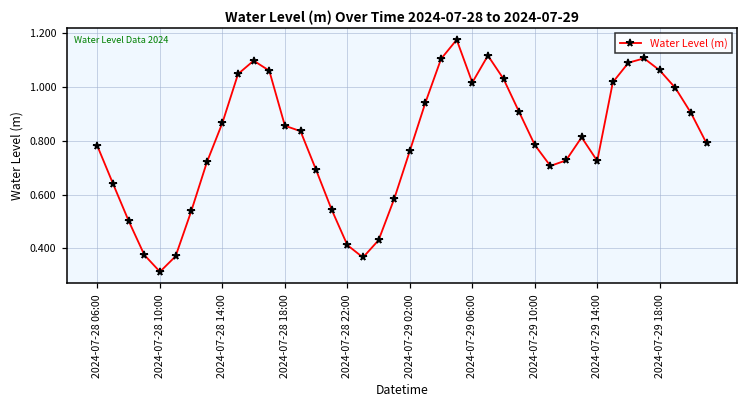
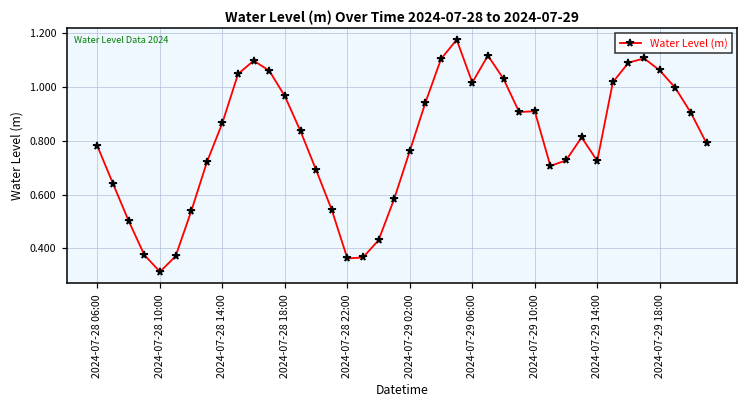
2024-07-28 18:00: 0.86 -> 0.96
2024-07-28 22:00: 0.41 -> 0.36
2024-07-29 10:00: 0.78 -> 0.91
